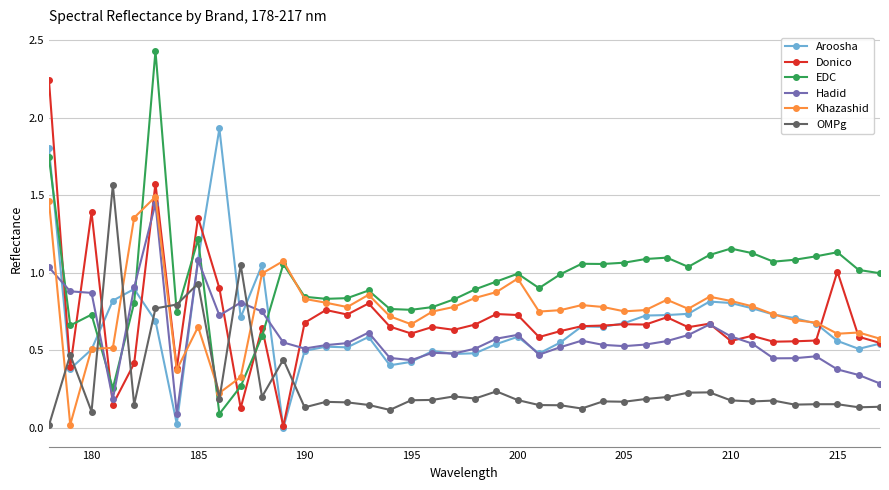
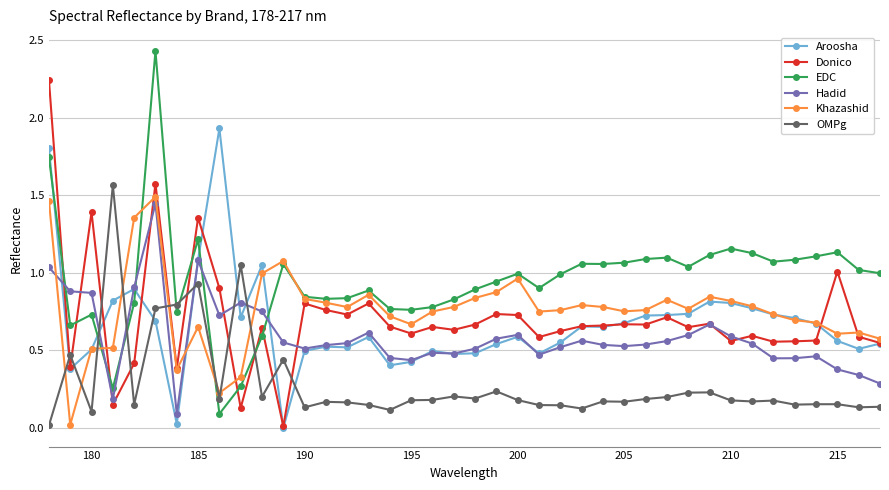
Donico, 190: 0.68 -> 0.80
